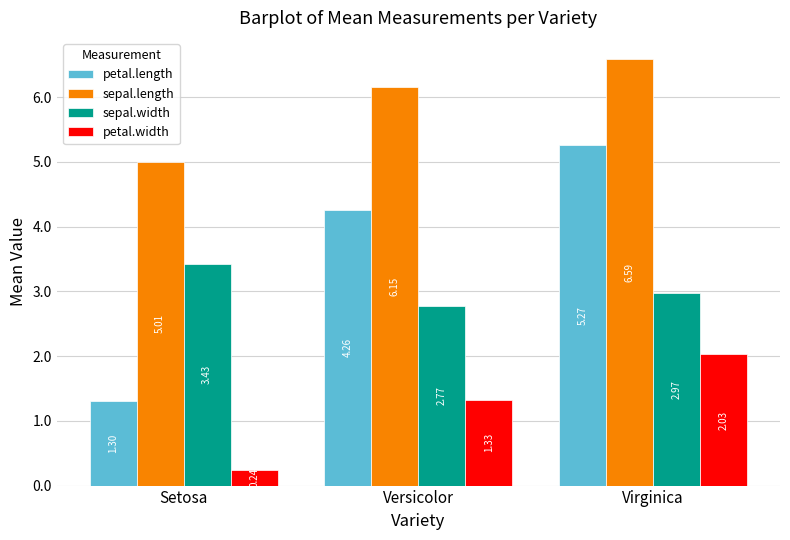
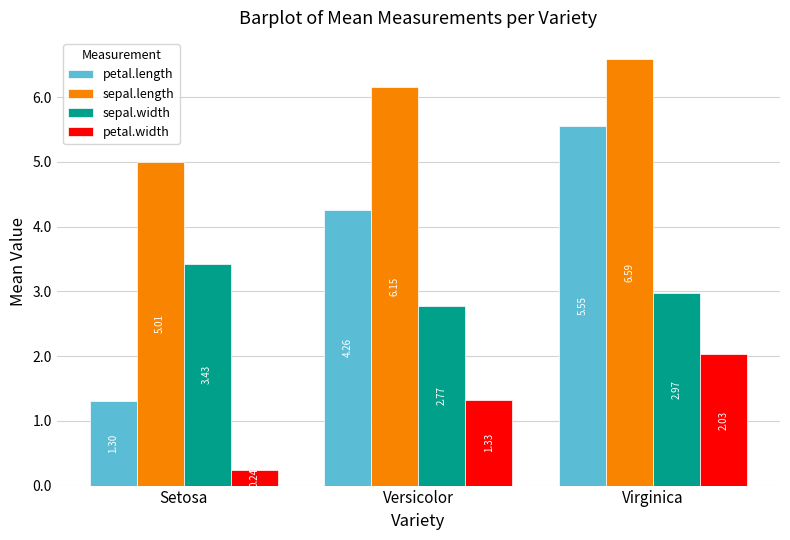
petal.length, Virginica: 5.27 -> 5.55
